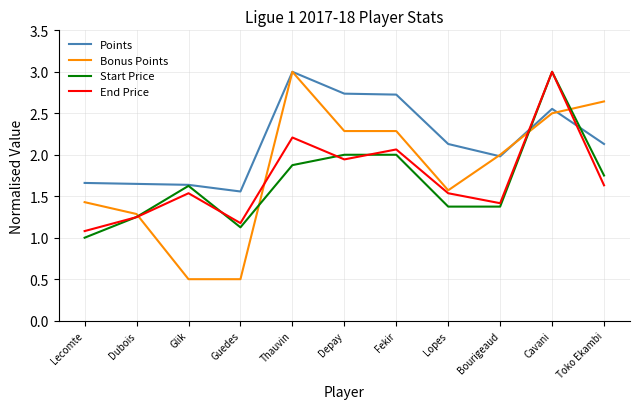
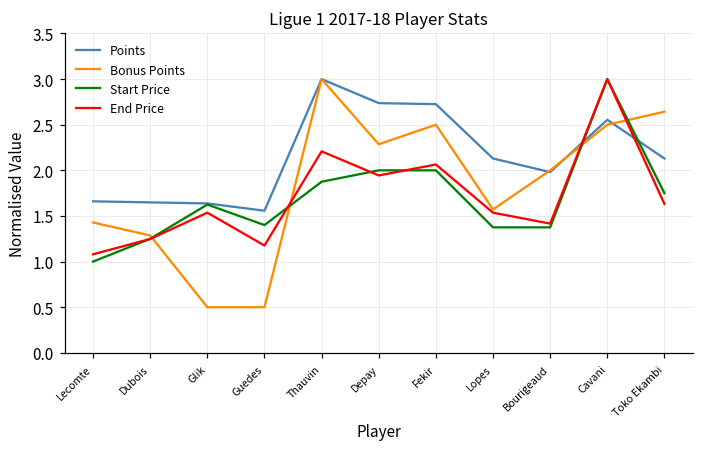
Start Price, Guedes: 1.1 -> 1.4
Bonus Points, Fekir: 2.3 -> 2.5
